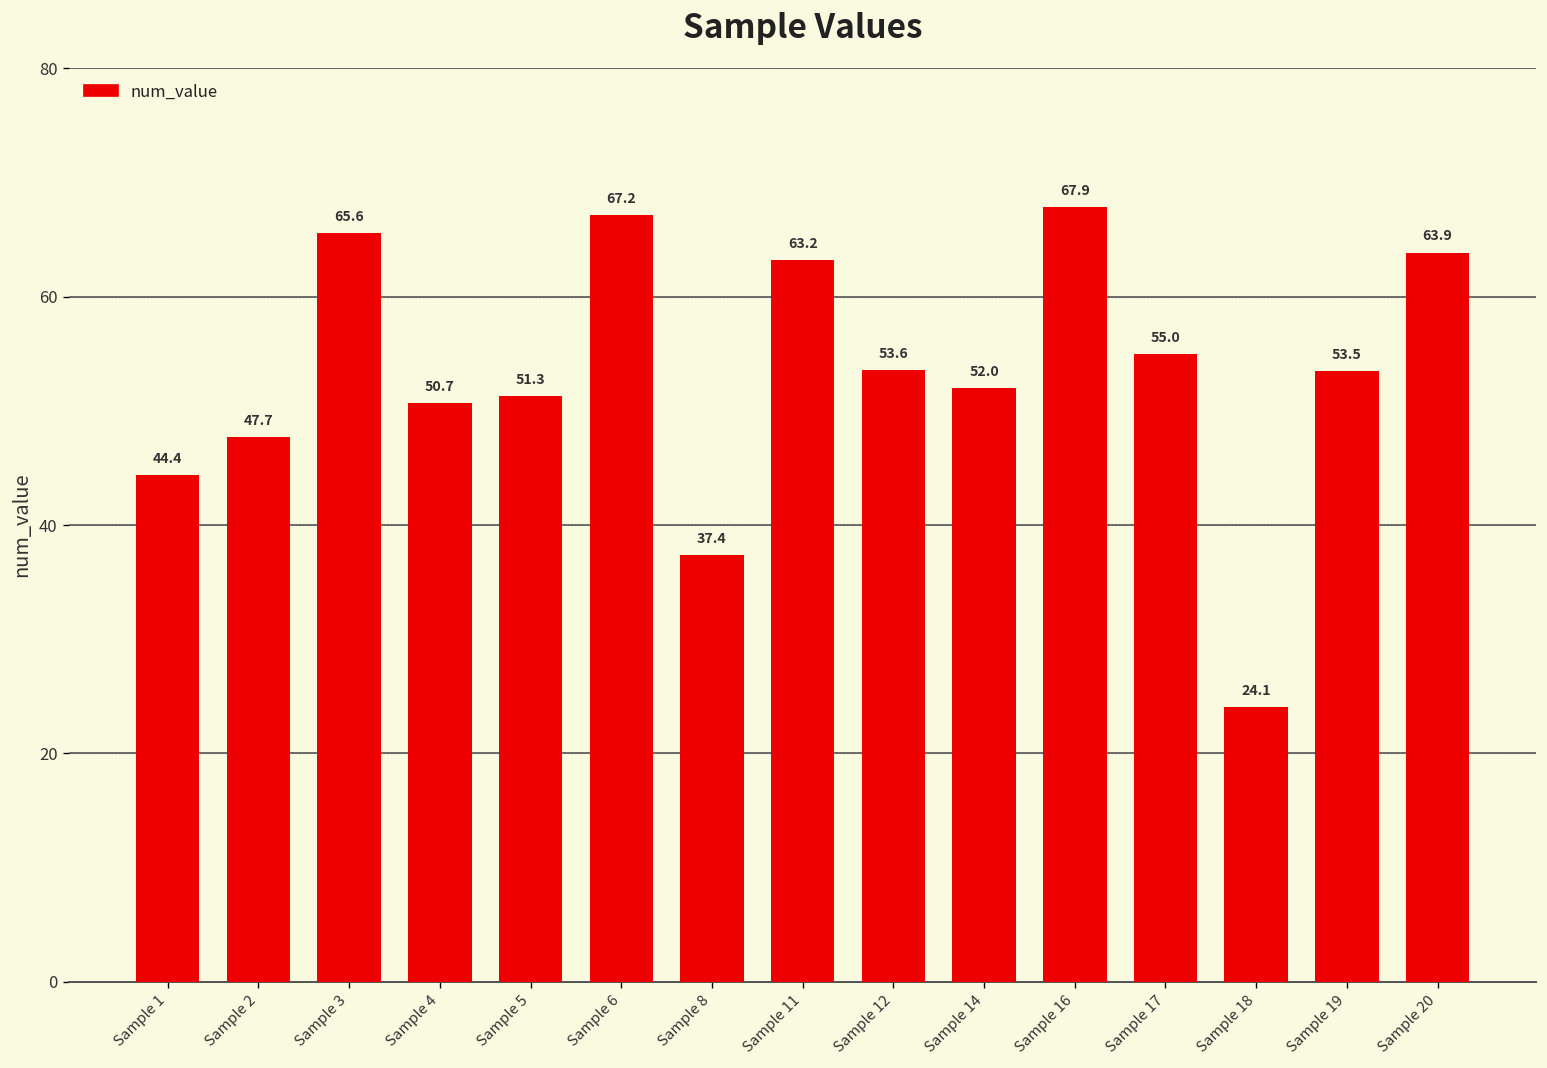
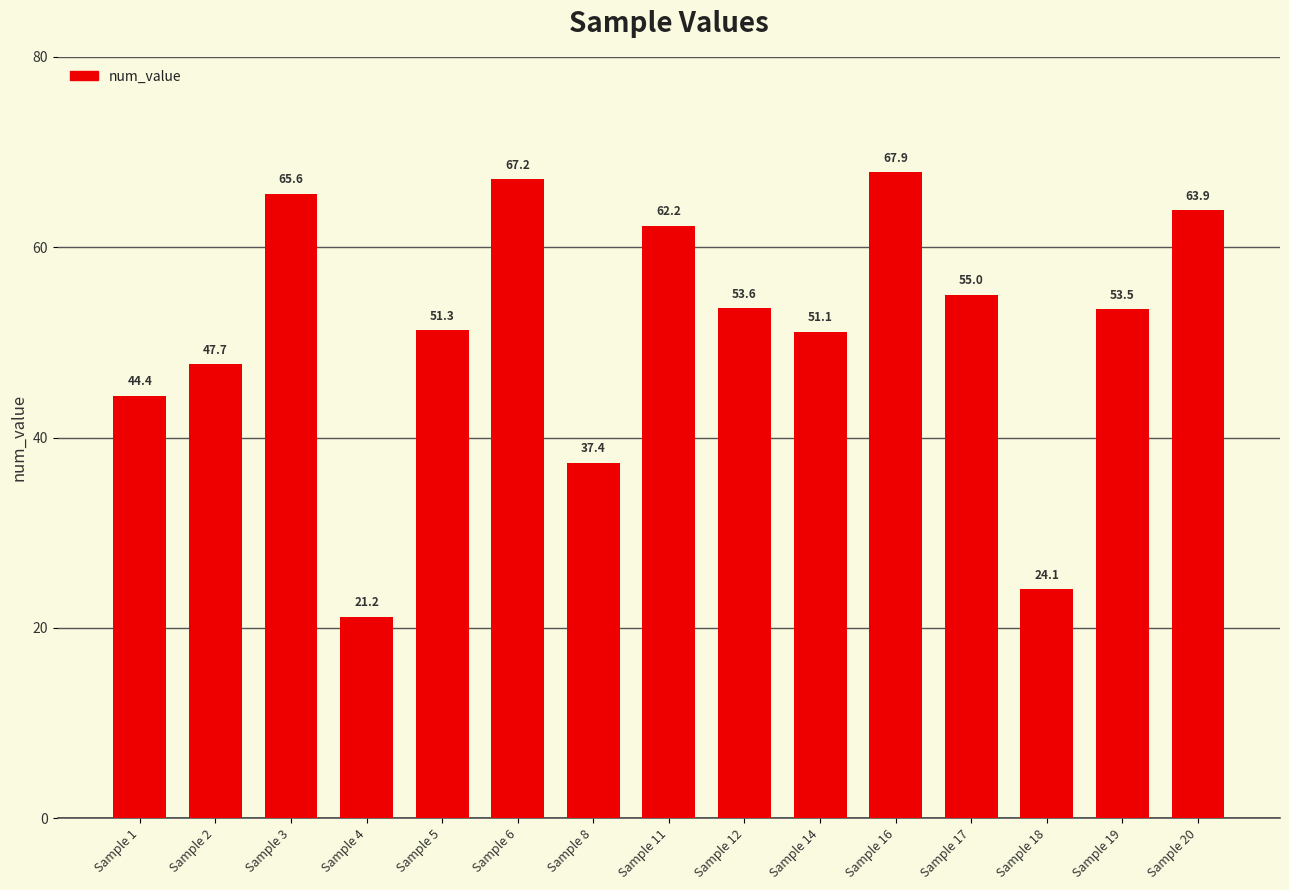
Sample 4: 50.7 -> 21.2
Sample 11: 63.2 -> 62.2
Sample 14: 52.0 -> 51.1
